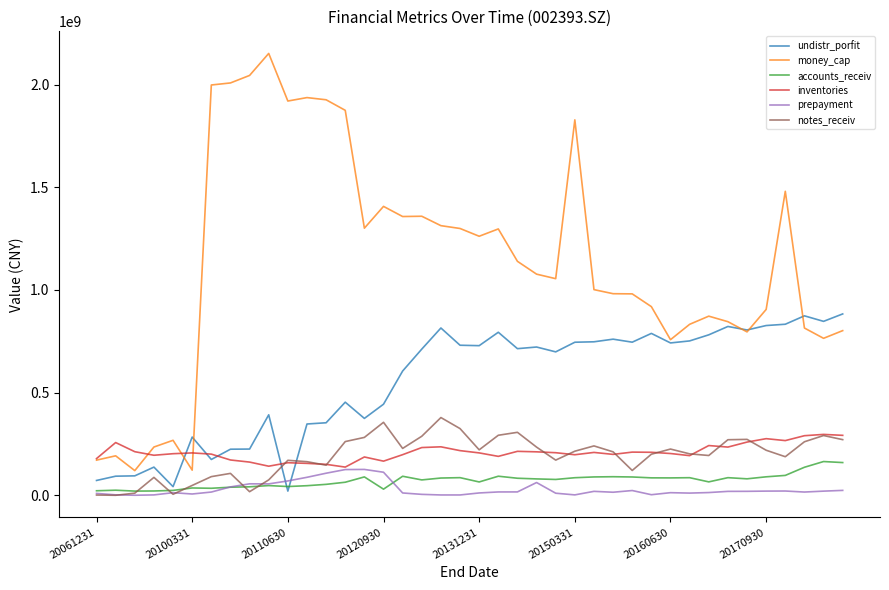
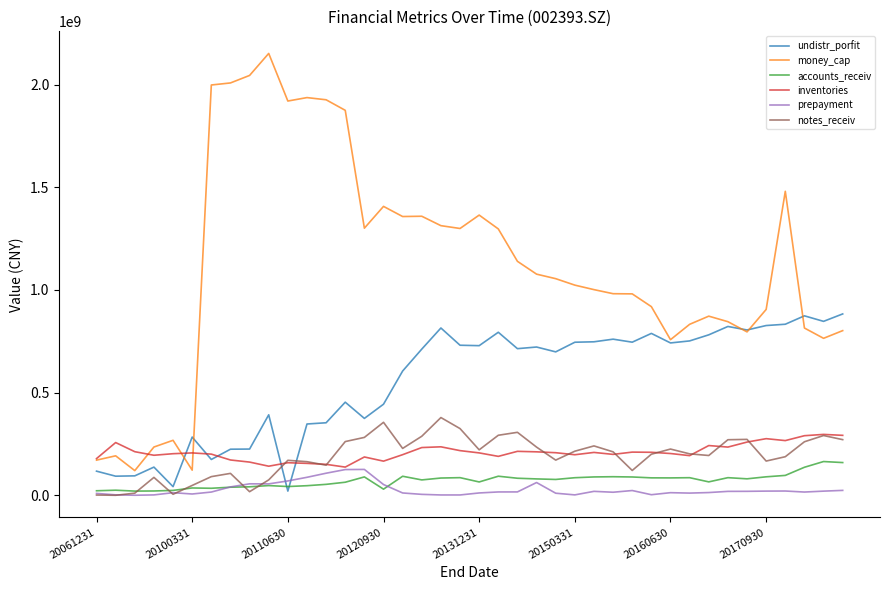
undistr_porfit, 20061231: 70000000 -> 120000000
prepayment, 20120930: 110000000 -> 50000000
money_cap, 20131231: 1260000000 -> 1360000000
money_cap, 20150331: 1830000000 -> 1020000000
notes_receiv, 20170930: 220000000 -> 170000000
